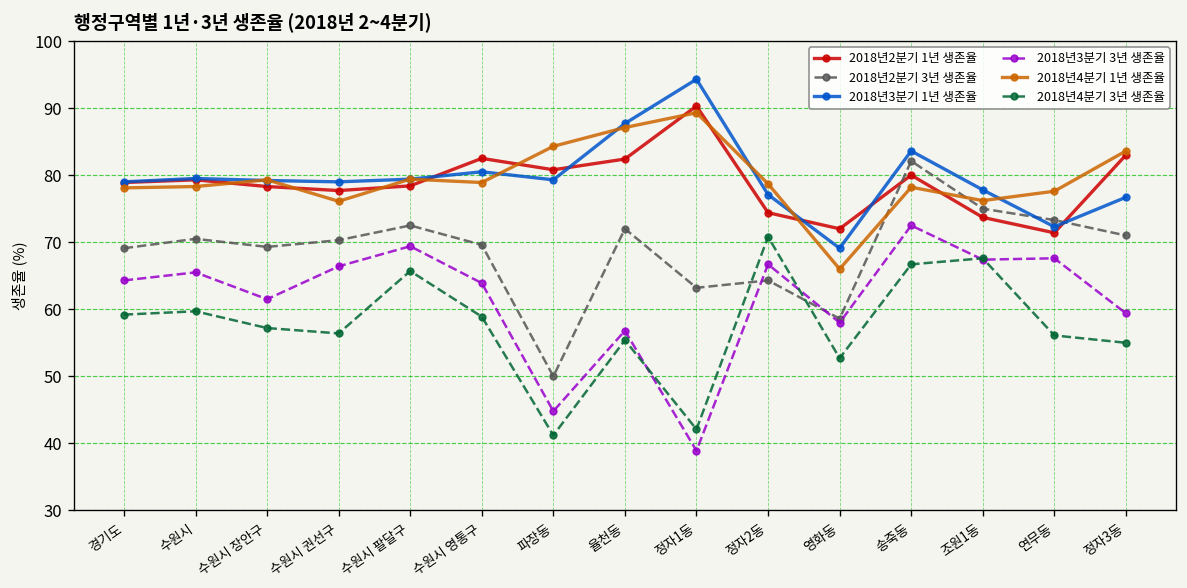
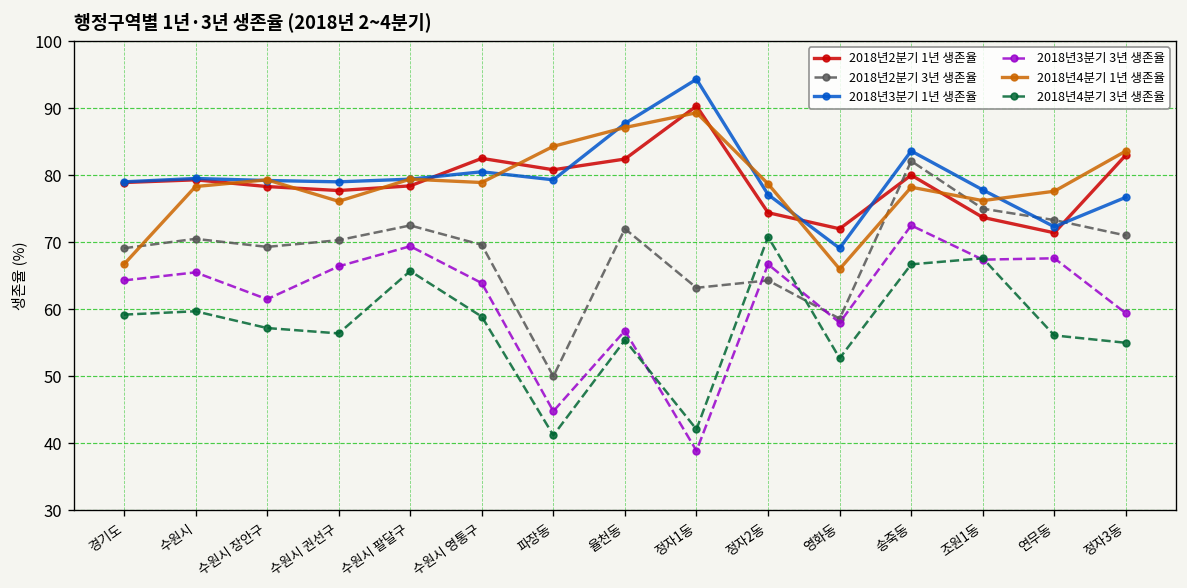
2018년4분기 1년 생존율, 경기도: 78 -> 67
